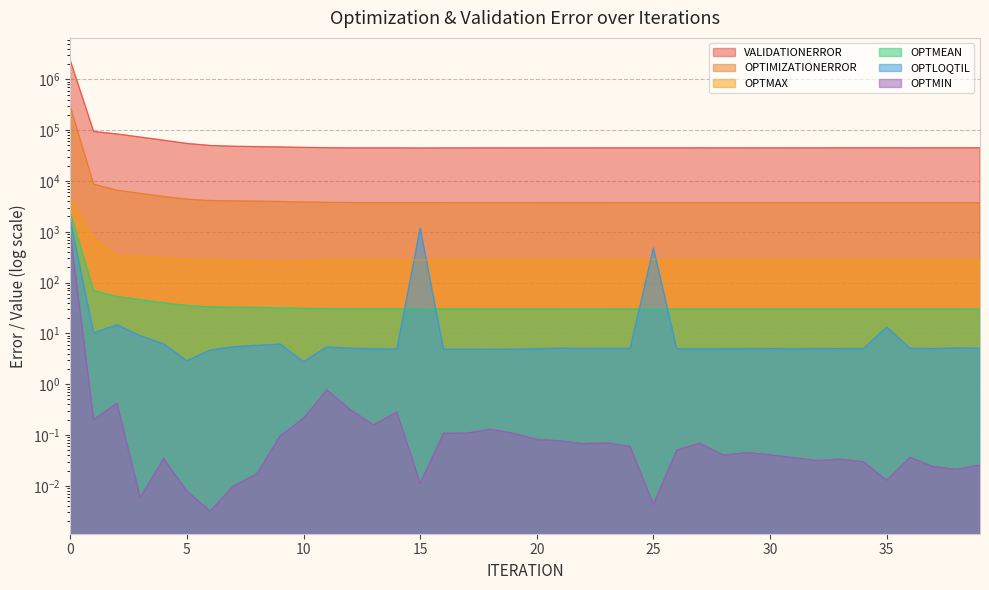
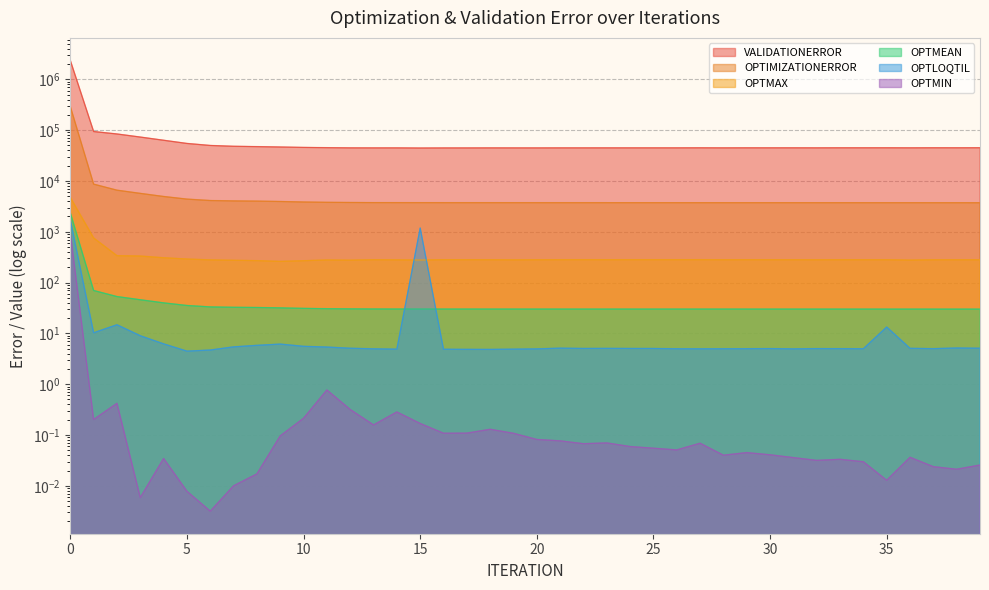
OPTLOQTIL, 5: 3 -> 4
OPTLOQTIL, 10: 3 -> 6
OPTMIN, 15: 0.011 -> 0.17
OPTLOQTIL, 25: 500 -> 5
OPTMIN, 25: 0.004 -> 0.06
